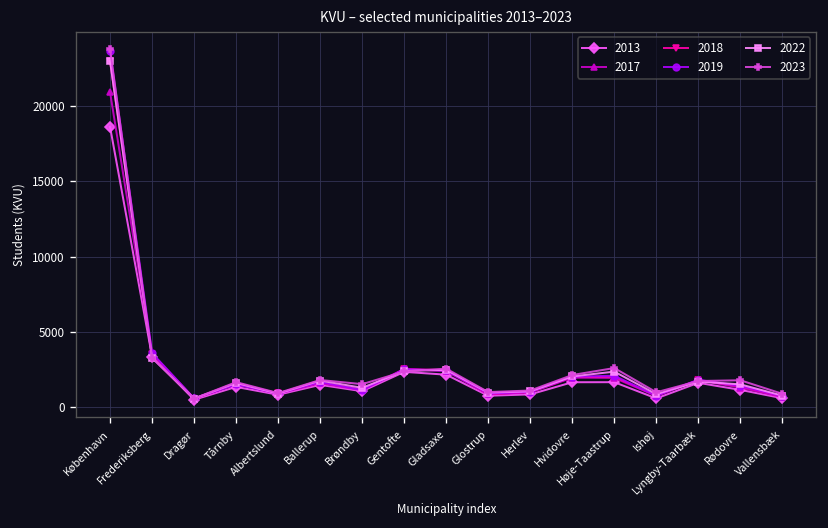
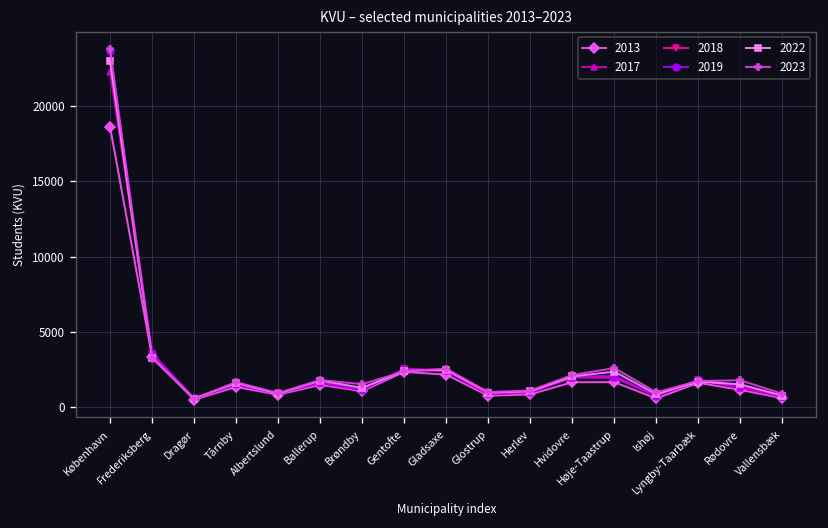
2017, København: 20900 -> 22200
